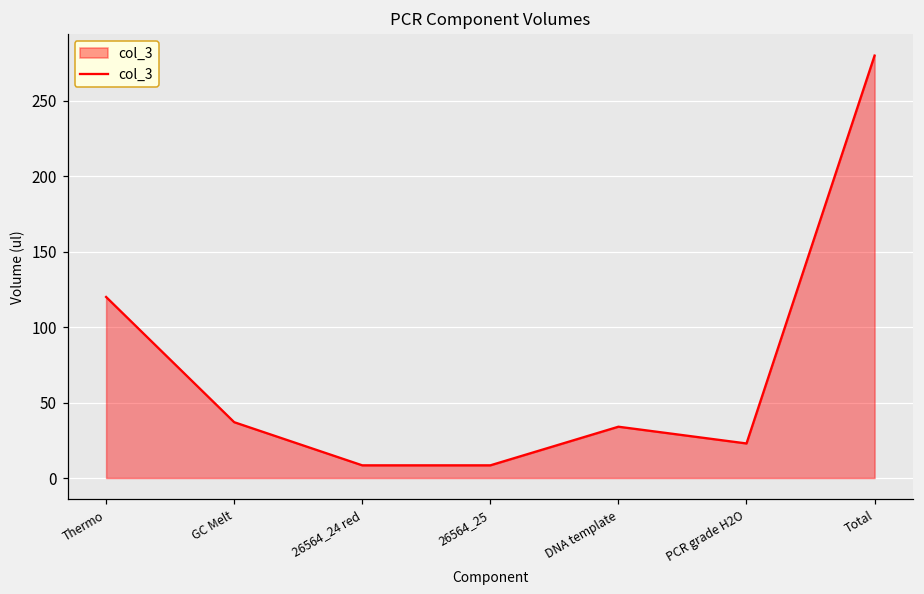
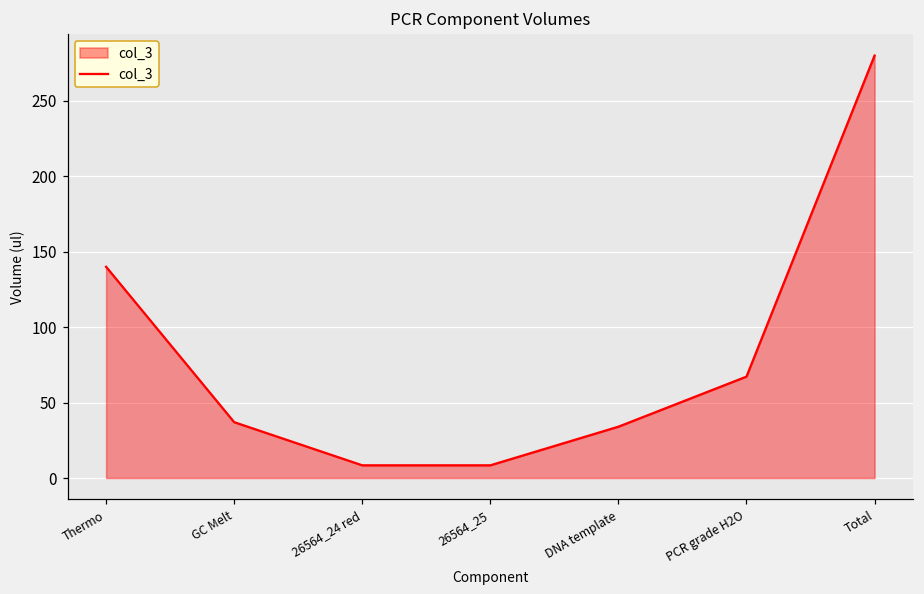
Thermo: 120 -> 140
PCR grade H2O: 23 -> 67
